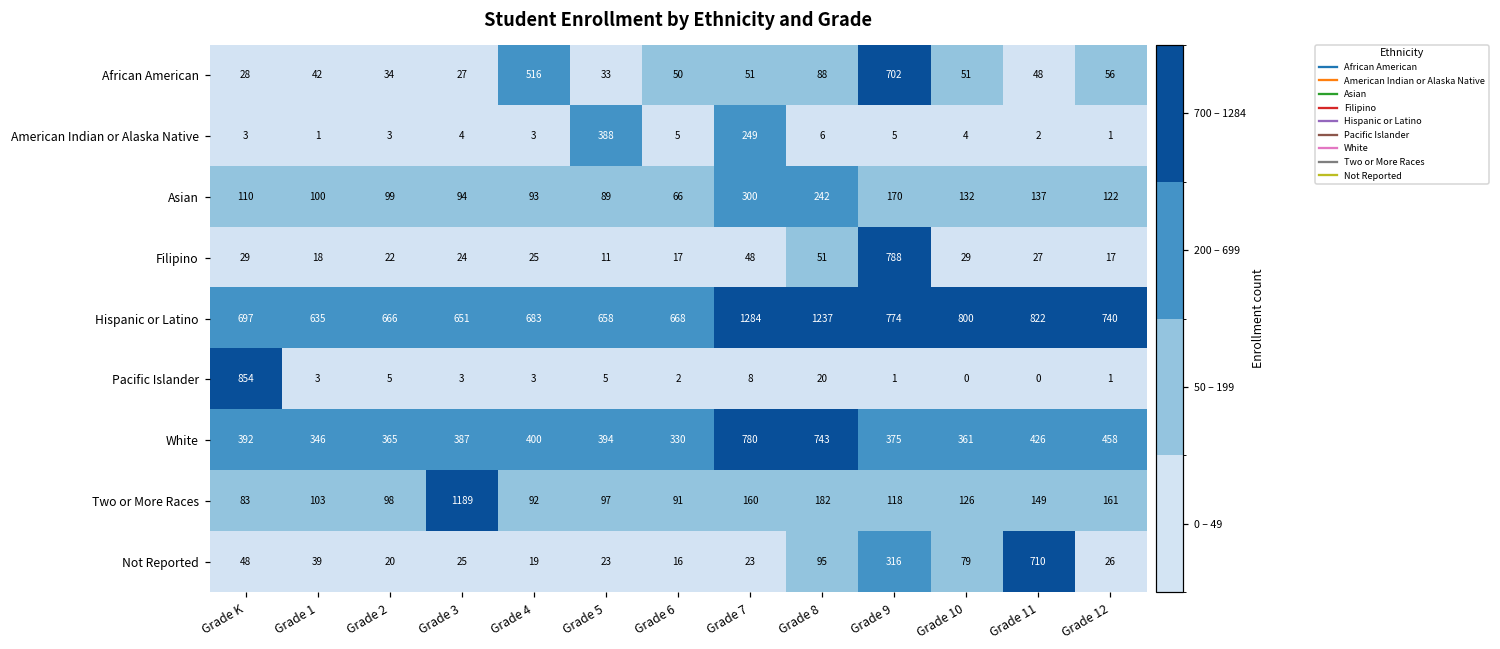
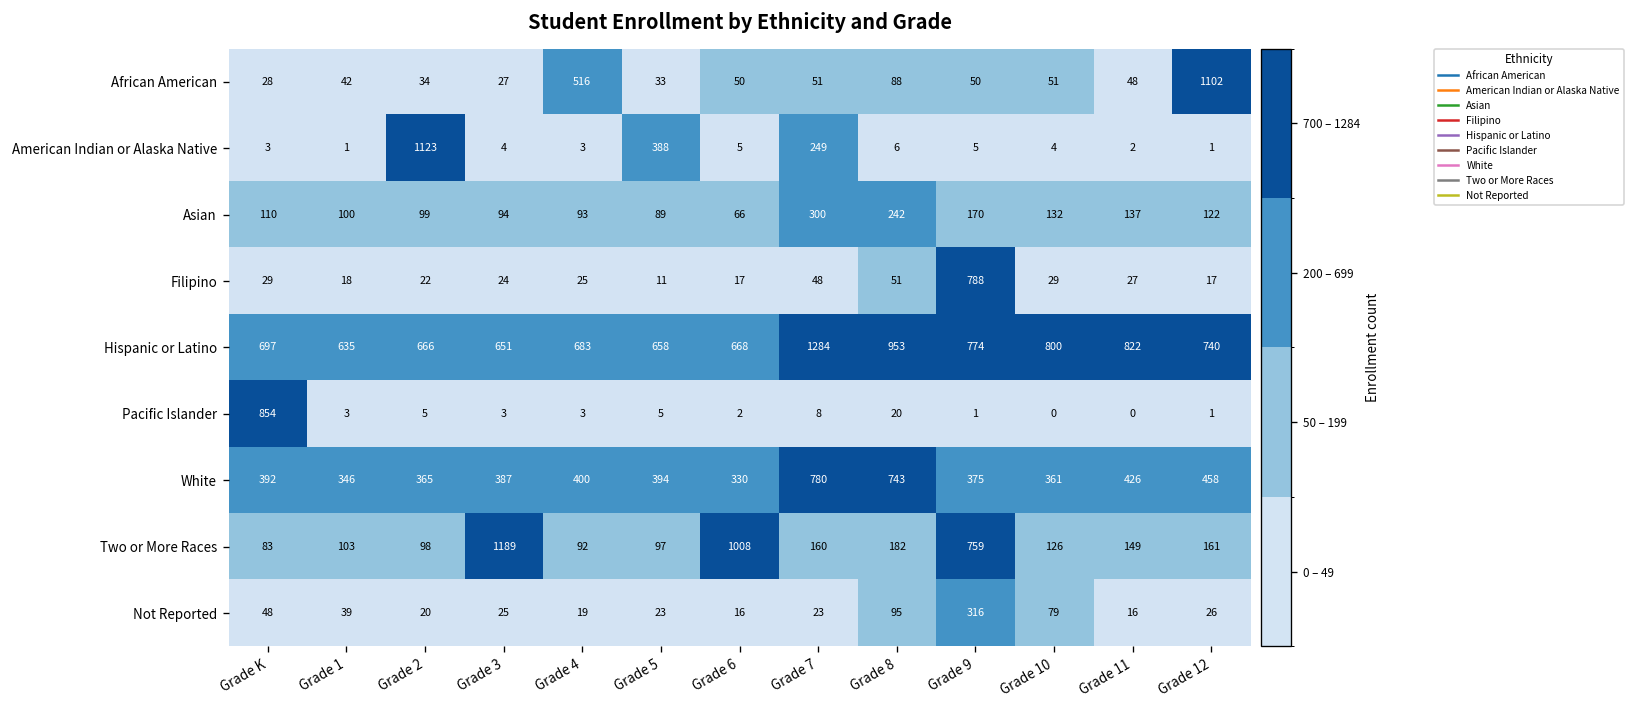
African American, Grade 9: 702 -> 50
African American, Grade 12: 56 -> 1102
American Indian or Alaska Native, Grade 2: 3 -> 1123
Hispanic or Latino, Grade 8: 1237 -> 953
Two or More Races, Grade 6: 91 -> 1008
Two or More Races, Grade 9: 118 -> 759
Not Reported, Grade 11: 710 -> 16
